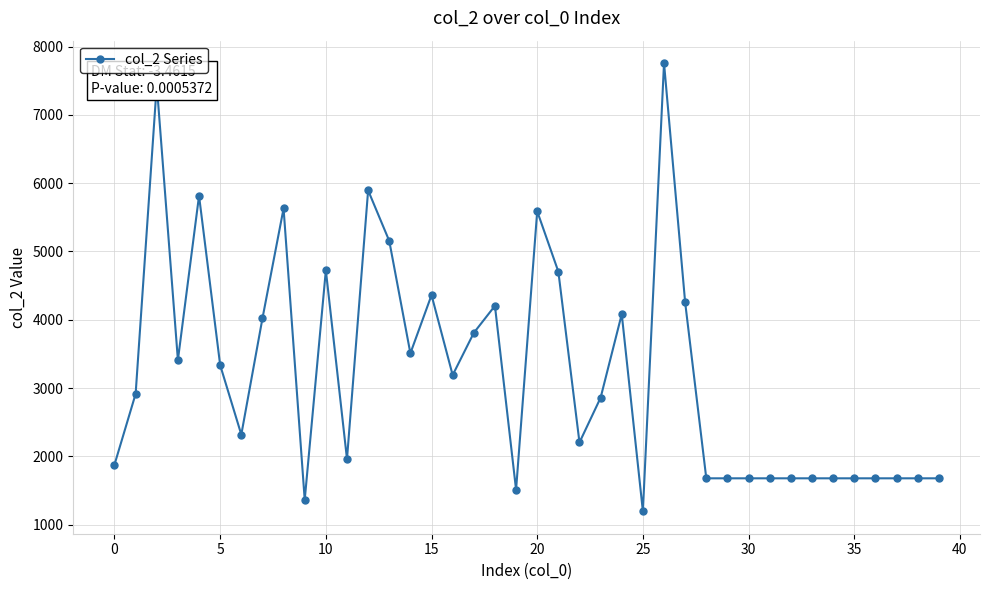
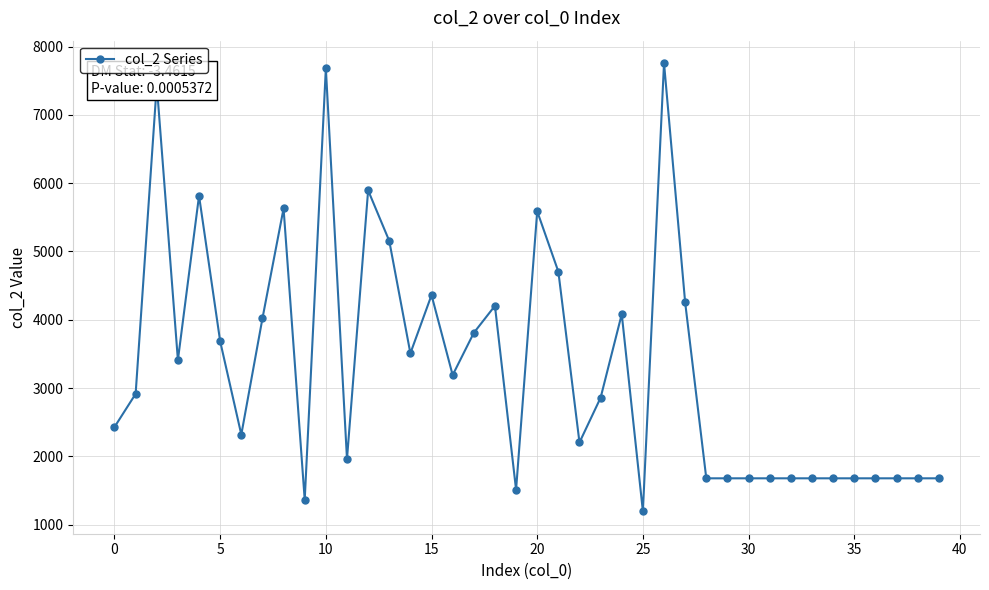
0: 1900 -> 2400
5: 3300 -> 3700
10: 4700 -> 7700
